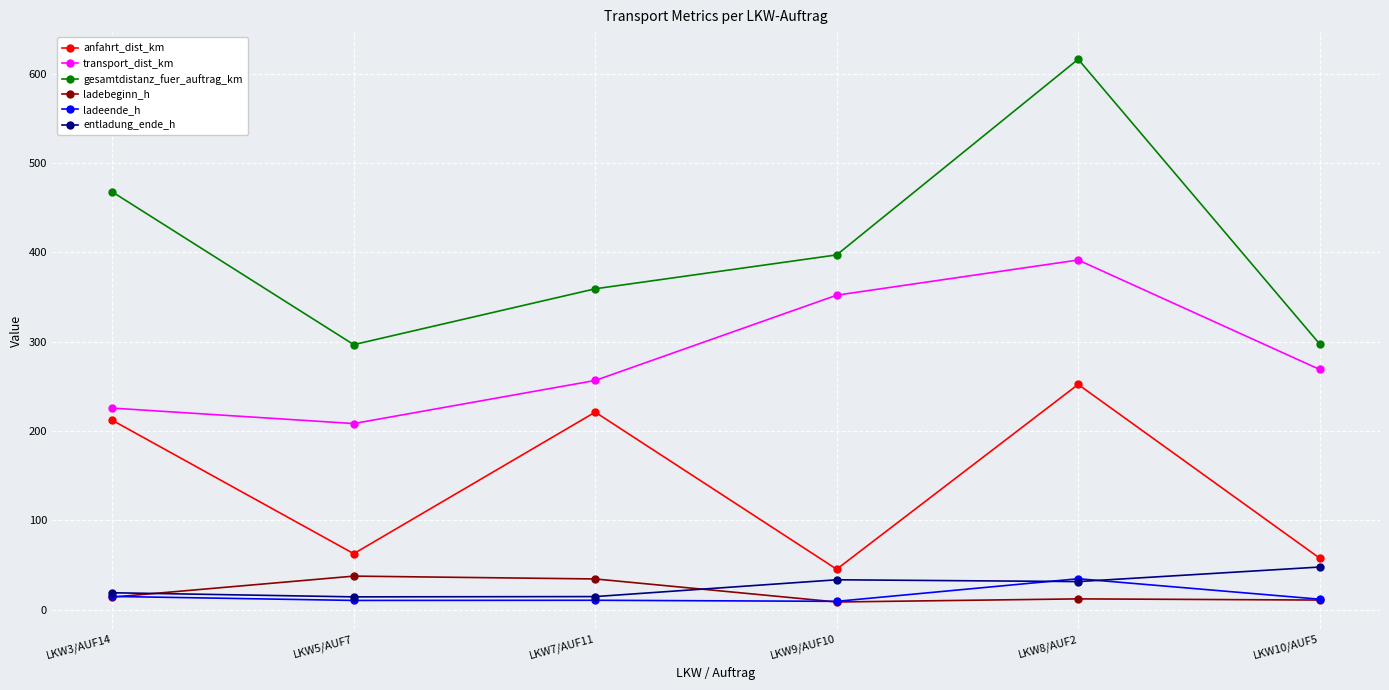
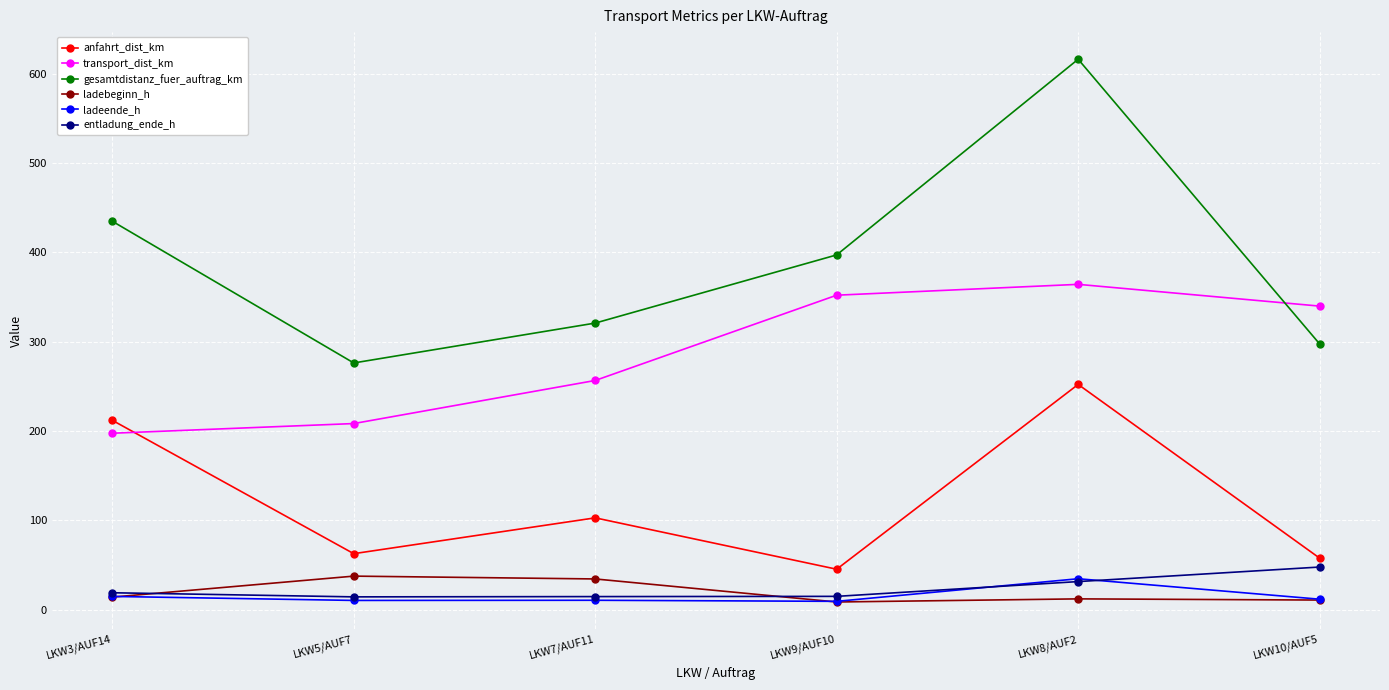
transport_dist_km, LKW3/AUF14: 230 -> 200
gesamtdistanz_fuer_auftrag_km, LKW3/AUF14: 470 -> 430
gesamtdistanz_fuer_auftrag_km, LKW5/AUF7: 300 -> 280
anfahrt_dist_km, LKW7/AUF11: 220 -> 100
gesamtdistanz_fuer_auftrag_km, LKW7/AUF11: 360 -> 320
entladung_ende_h, LKW9/AUF10: 30 -> 10
transport_dist_km, LKW8/AUF2: 390 -> 360
transport_dist_km, LKW10/AUF5: 270 -> 340
